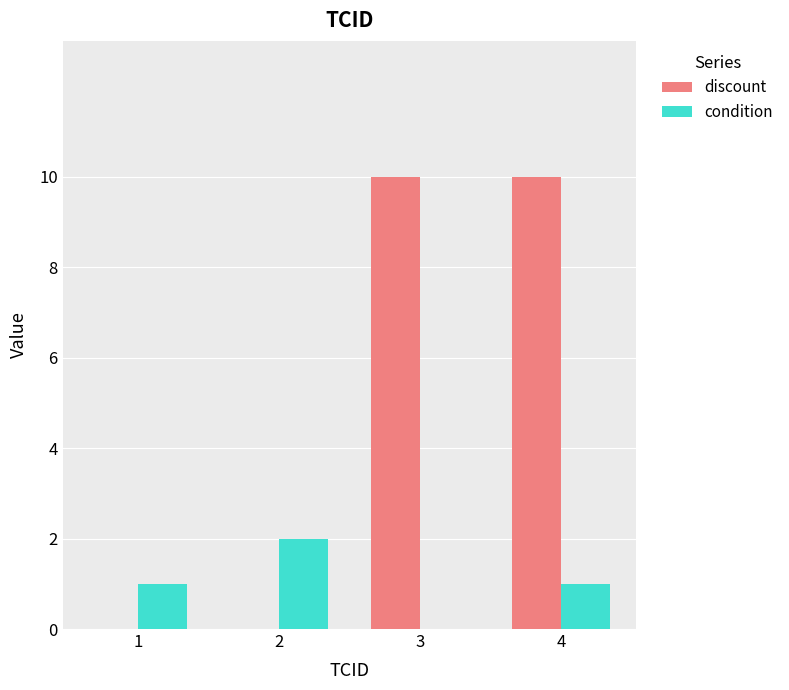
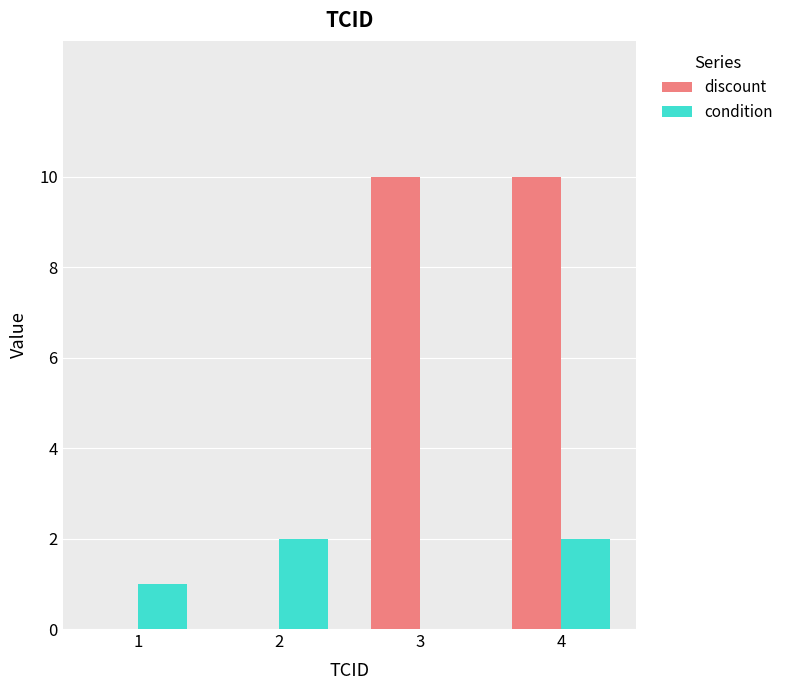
condition, 4: 1 -> 2
